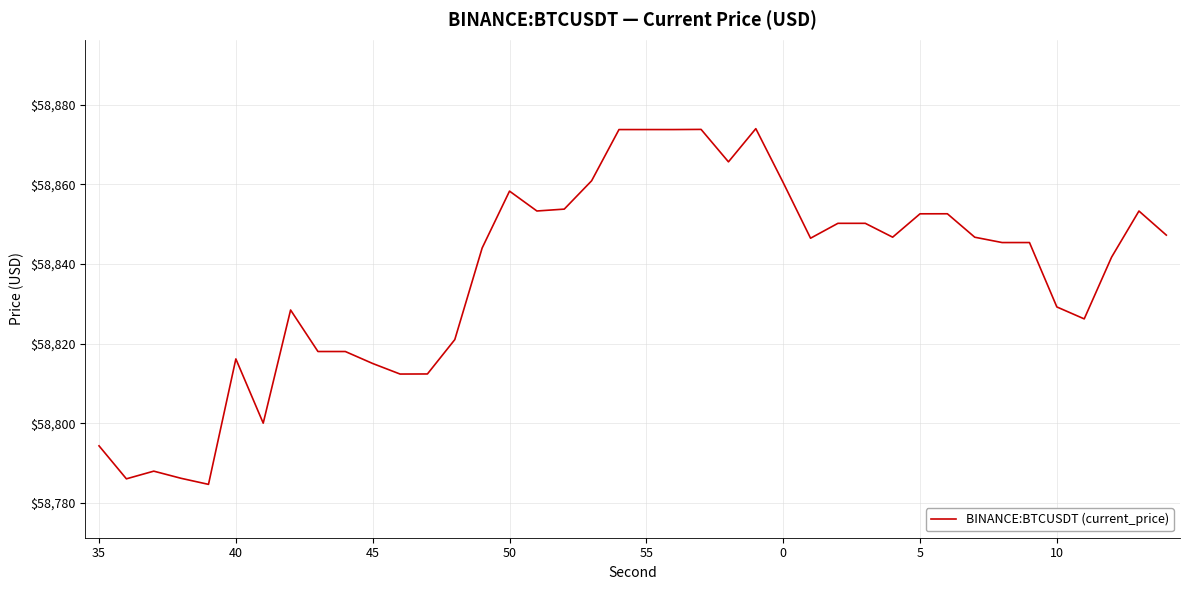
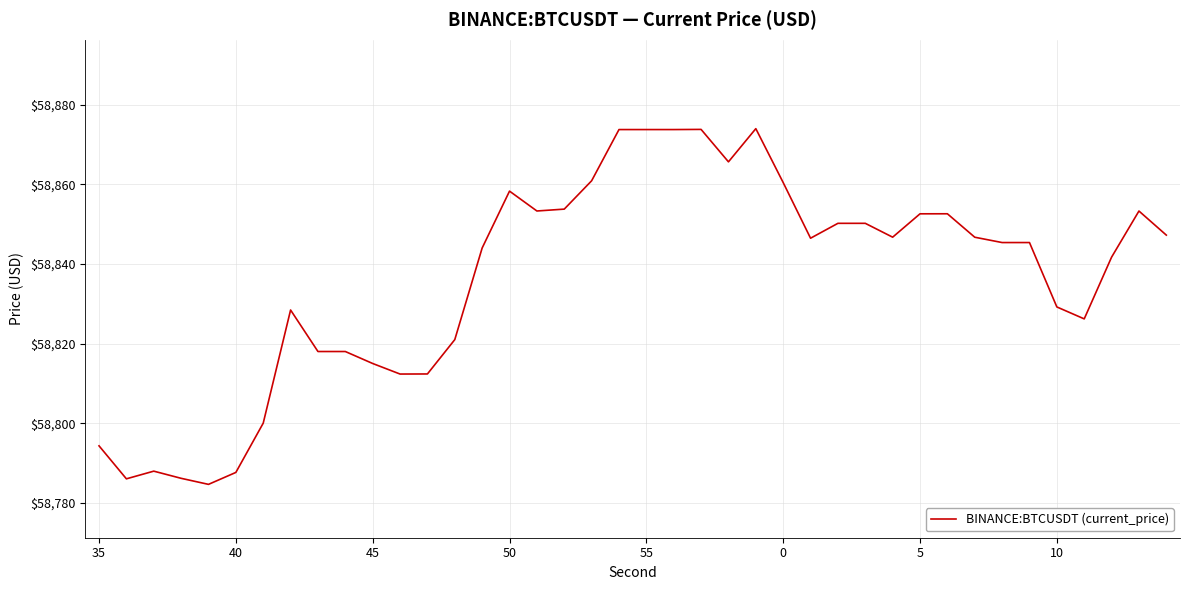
40: $58,816 -> $58,788
